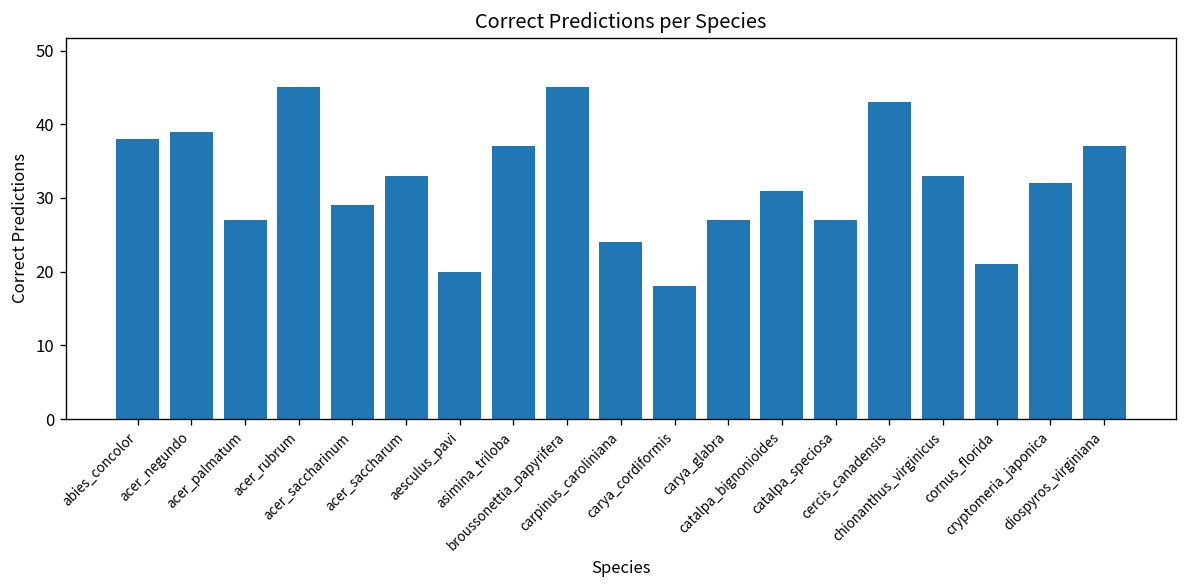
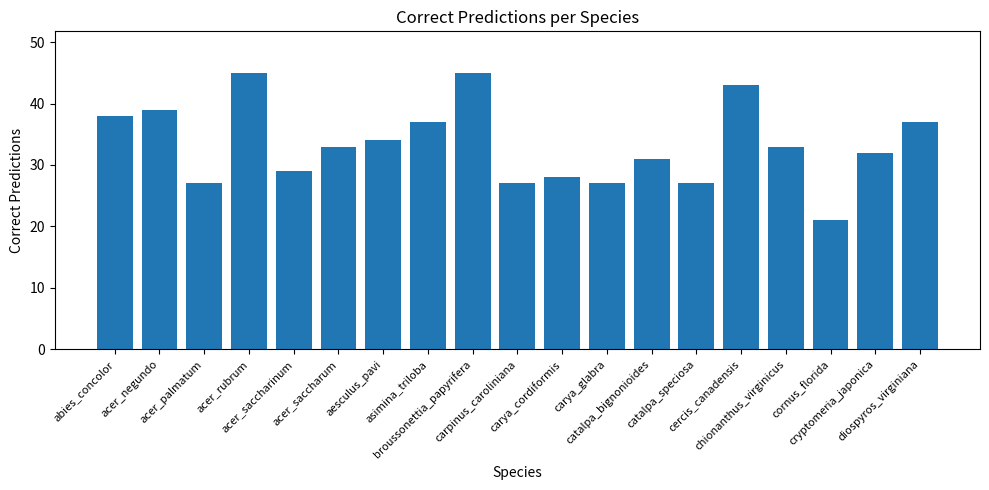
aesculus_pavi: 20 -> 34
carpinus_caroliniana: 24 -> 27
carya_cordiformis: 18 -> 28
